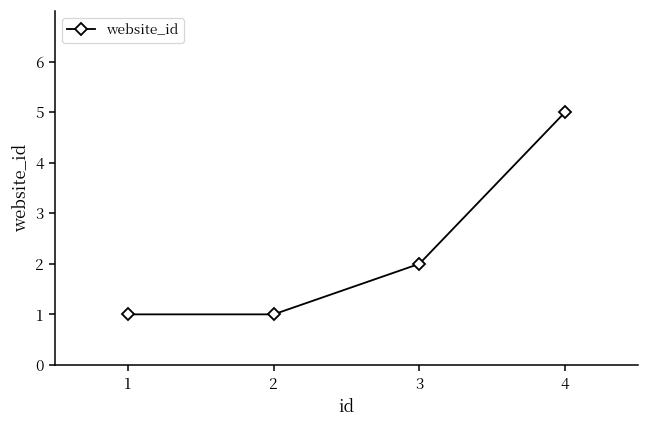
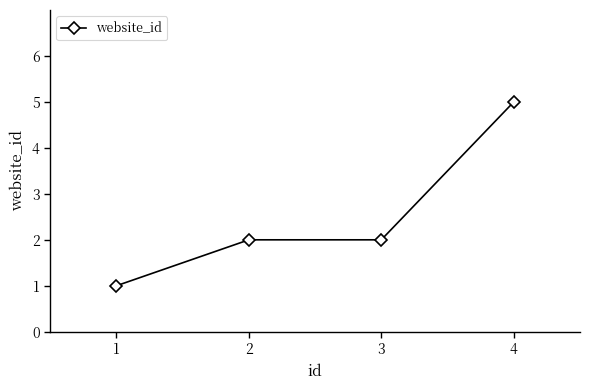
2: 1 -> 2
